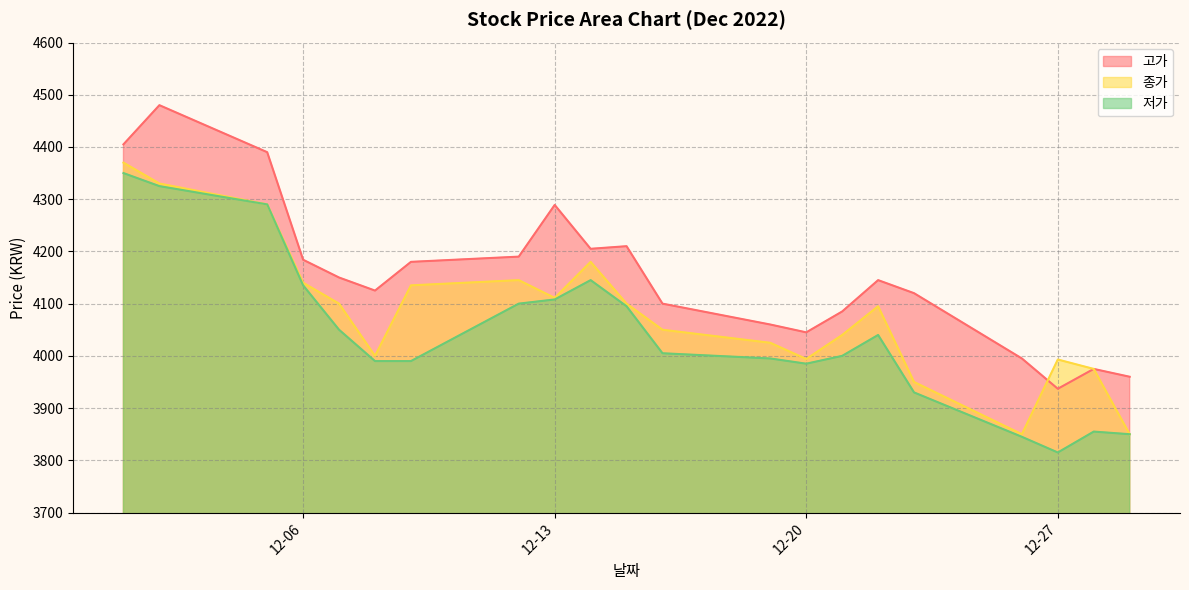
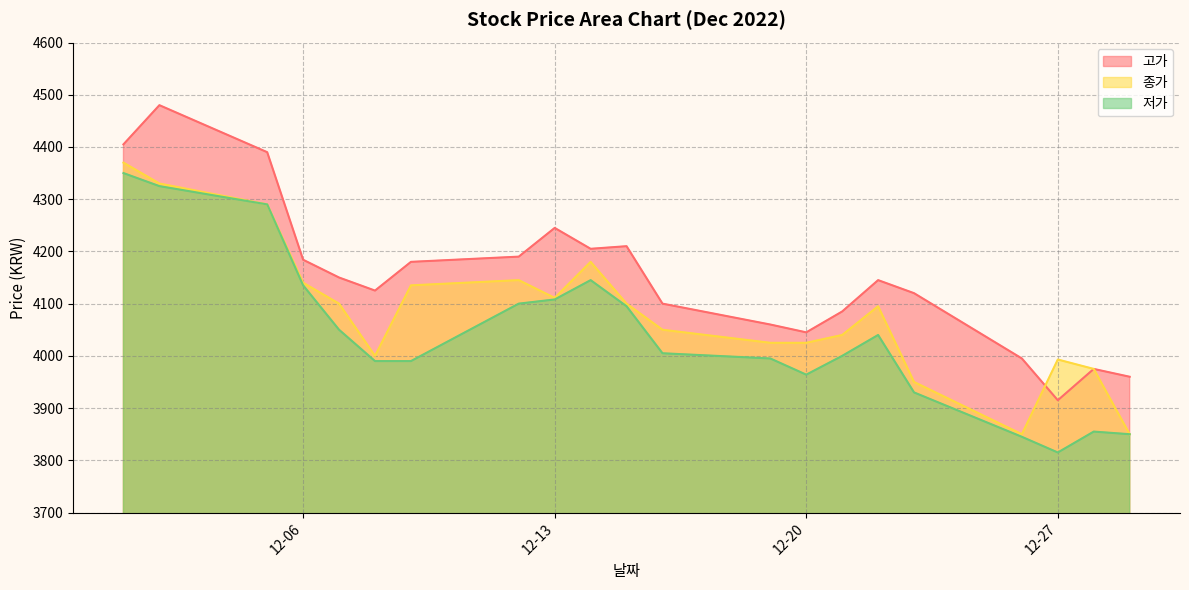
고가, 12-13: 4290 -> 4250
종가, 12-20: 3990 -> 4030
저가, 12-20: 3990 -> 3960
고가, 12-27: 3940 -> 3920
